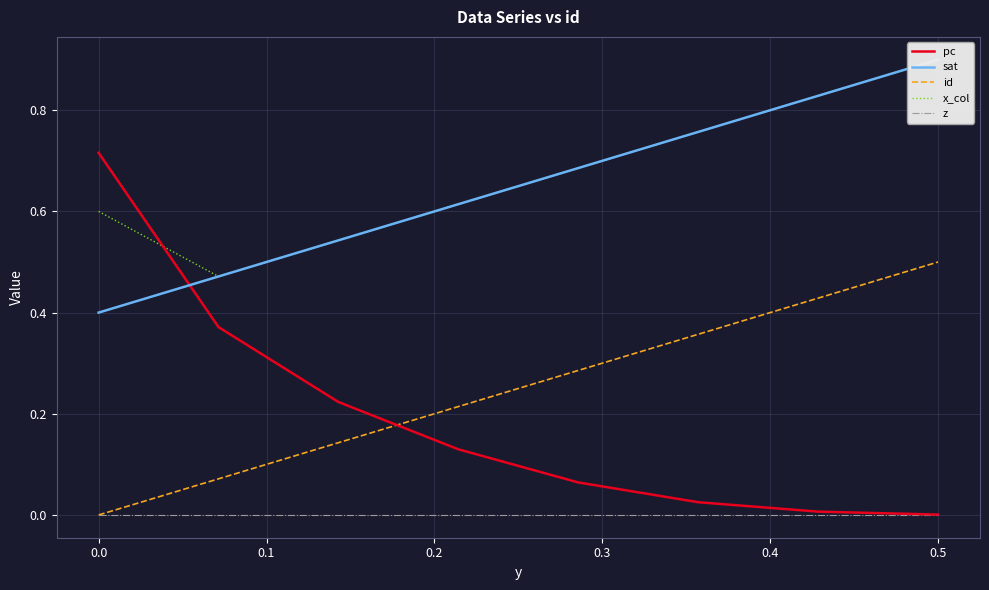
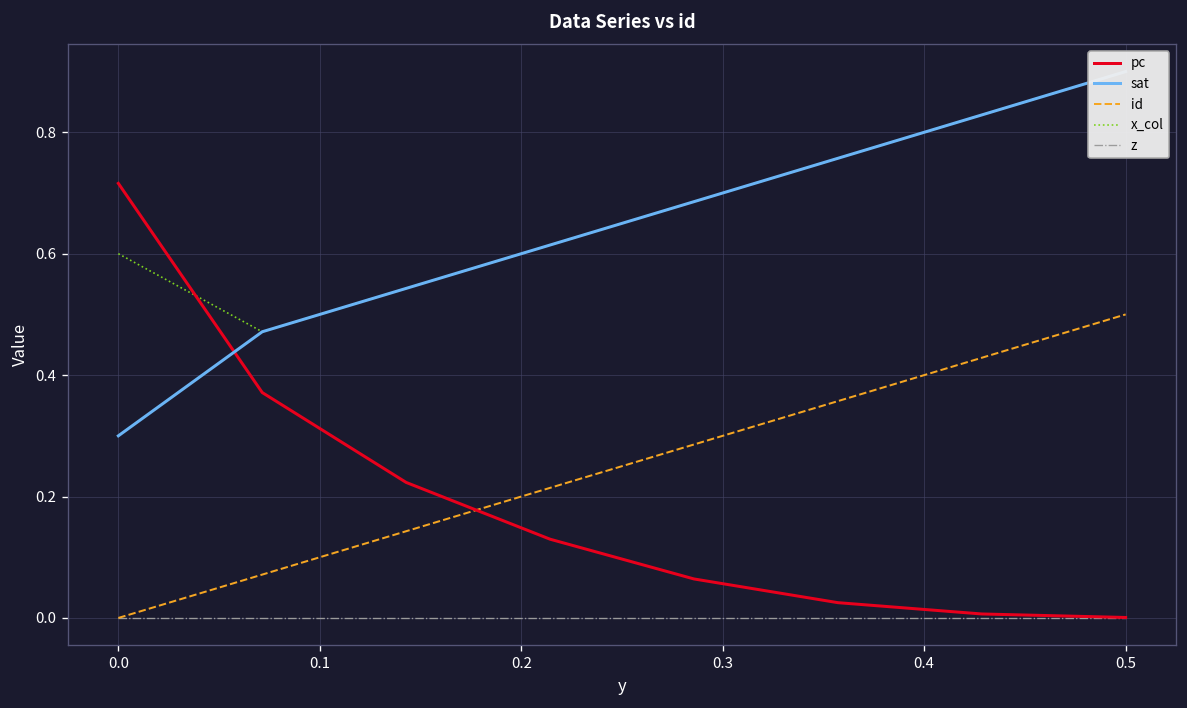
sat, 0.0: 0.4 -> 0.3
